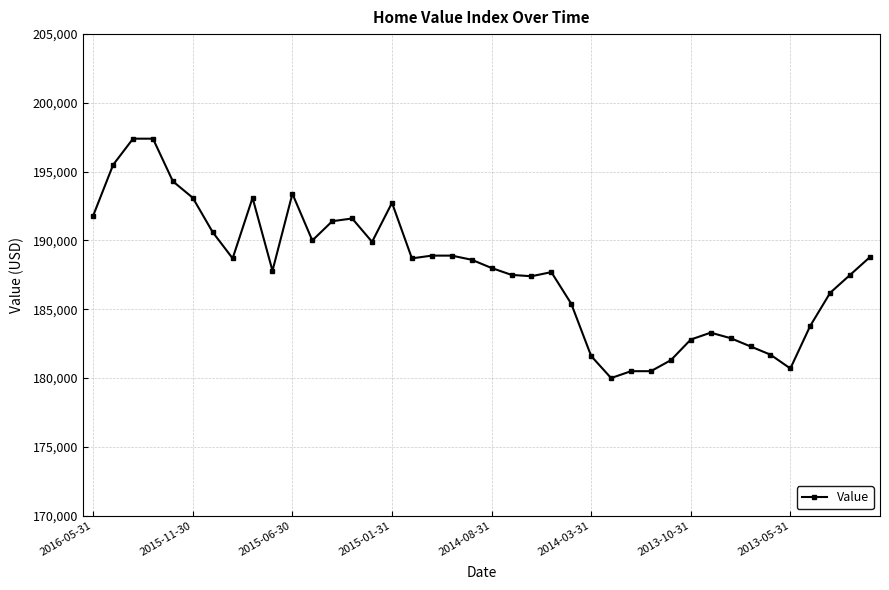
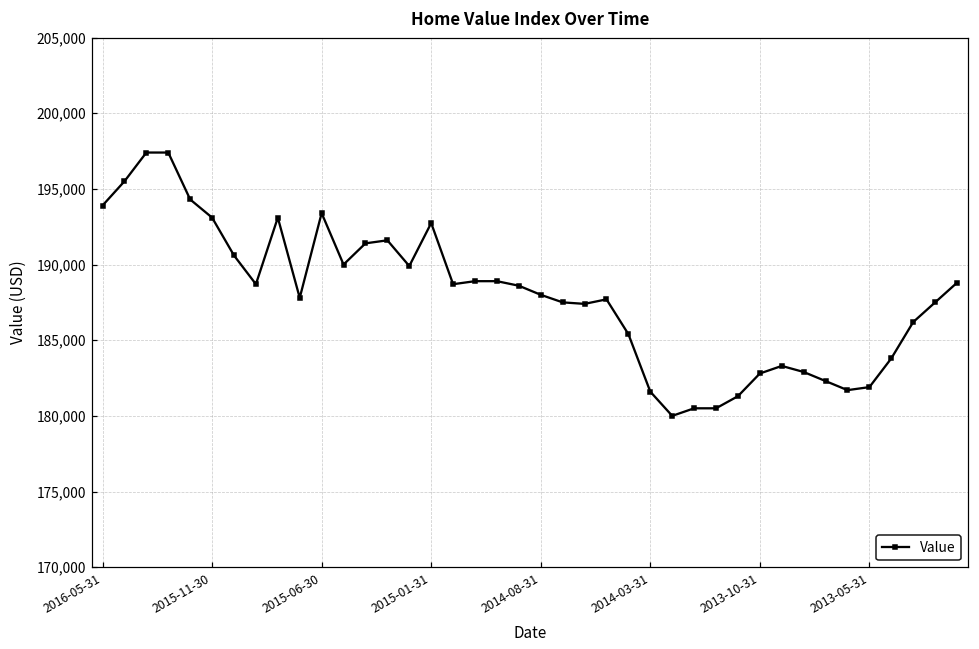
2016-05-31: 191,800 -> 193,900
2013-05-31: 180,700 -> 181,900
